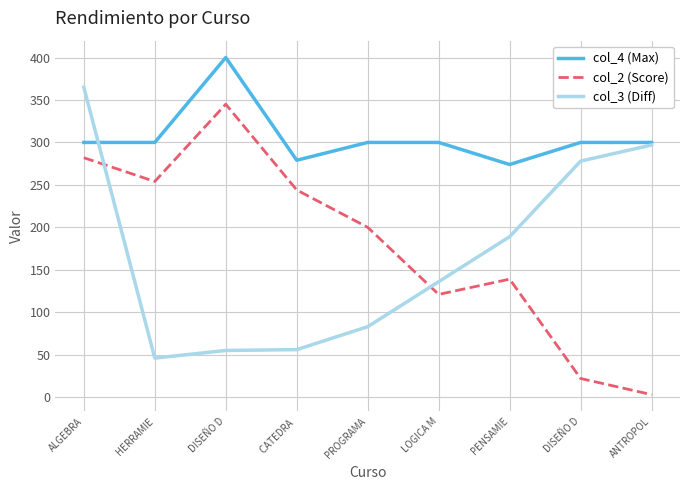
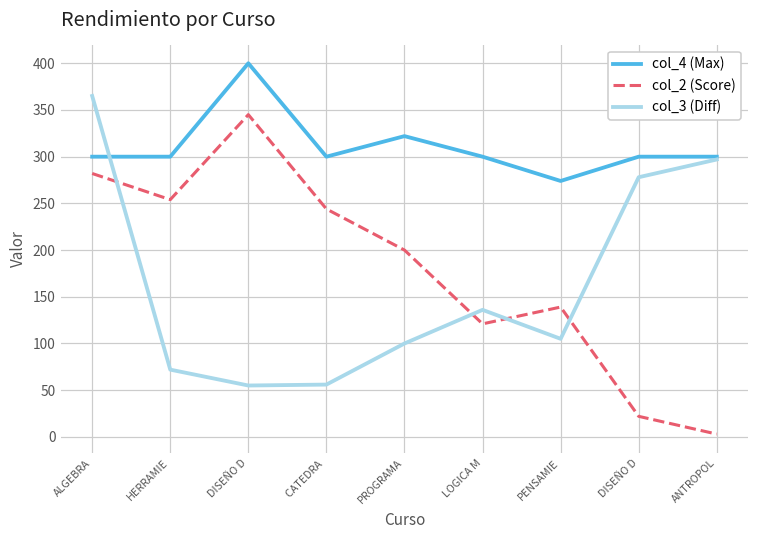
col_3 (Diff), HERRAMIE: 50 -> 70
col_4 (Max), CATEDRA: 280 -> 300
col_4 (Max), PROGRAMA: 300 -> 320
col_3 (Diff), PROGRAMA: 80 -> 100
col_3 (Diff), PENSAMIE: 190 -> 110
